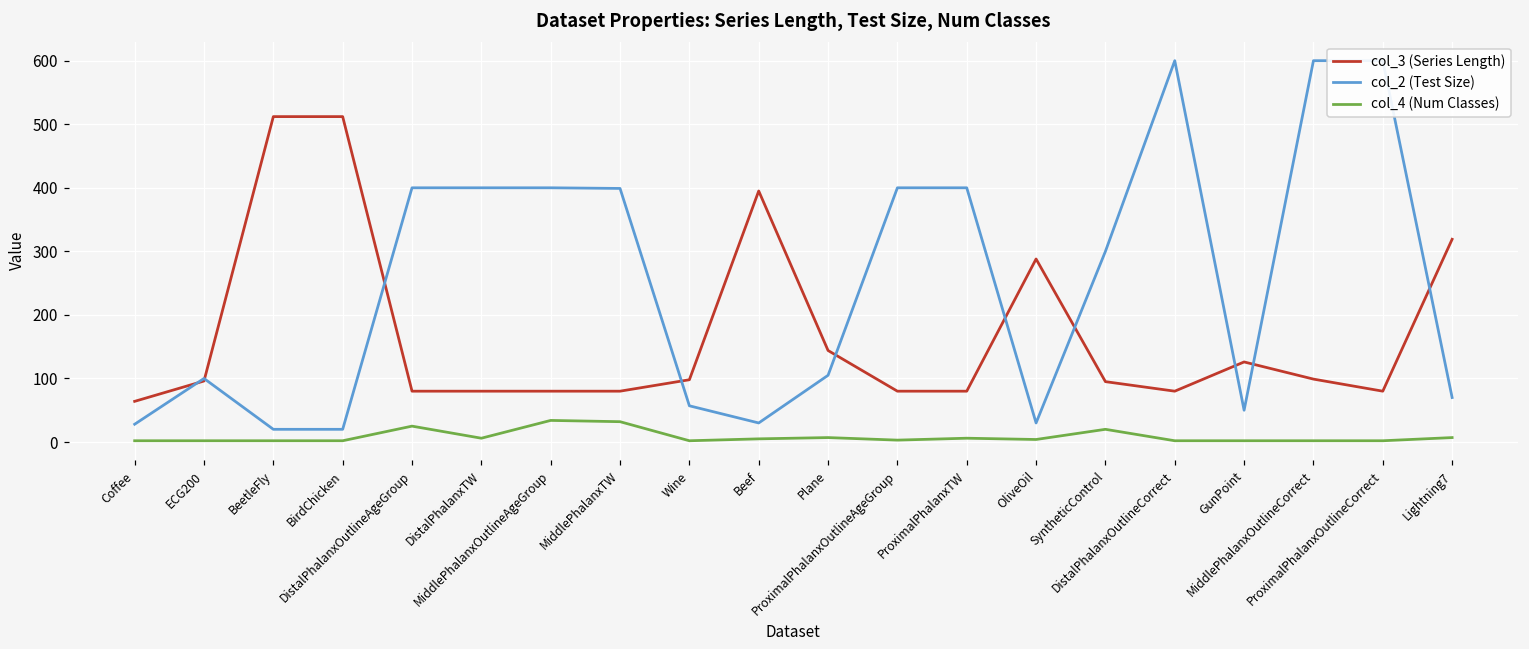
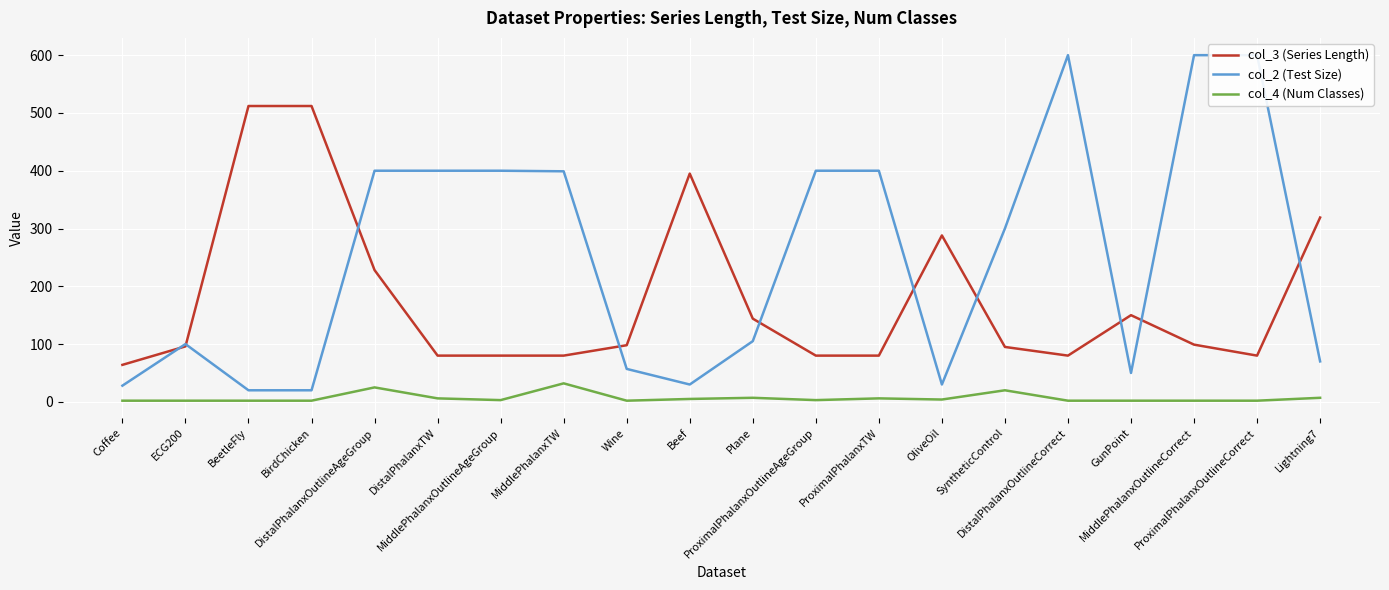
col_3 (Series Length), DistalPhalanxOutlineAgeGroup: 80 -> 230
col_4 (Num Classes), MiddlePhalanxOutlineAgeGroup: 30 -> 0
col_3 (Series Length), GunPoint: 130 -> 150
